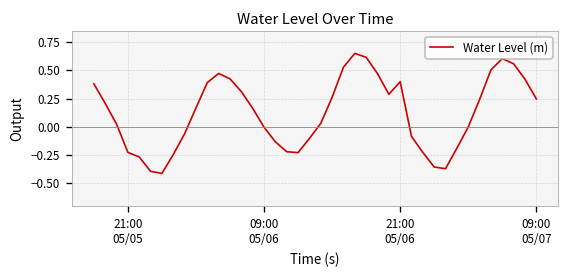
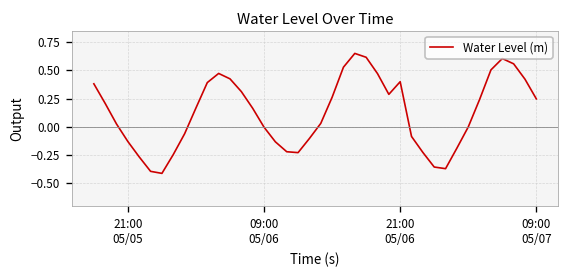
21:00 05/05: -0.2 -> -0.1
